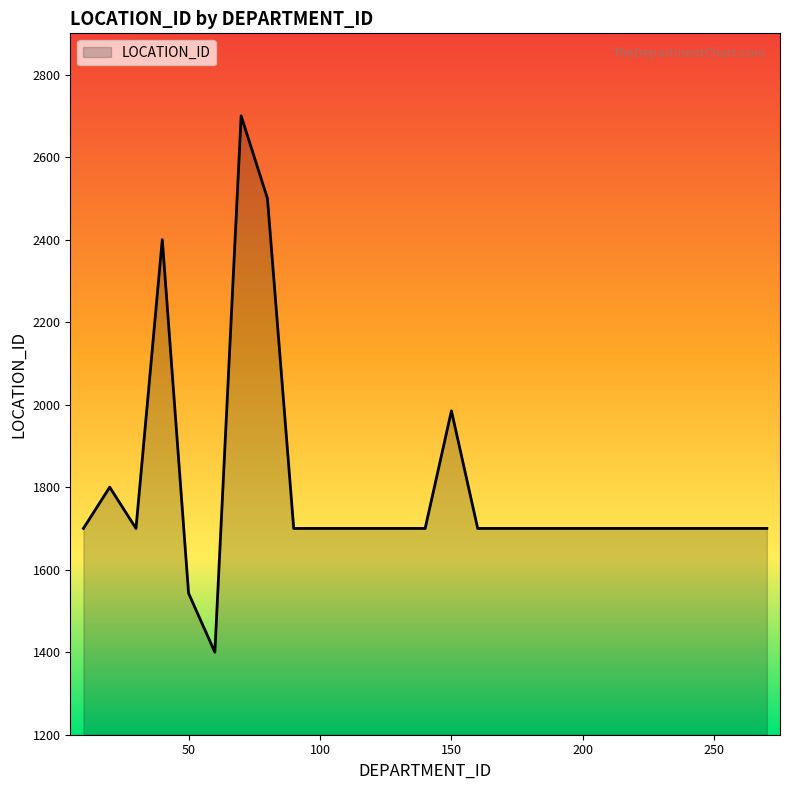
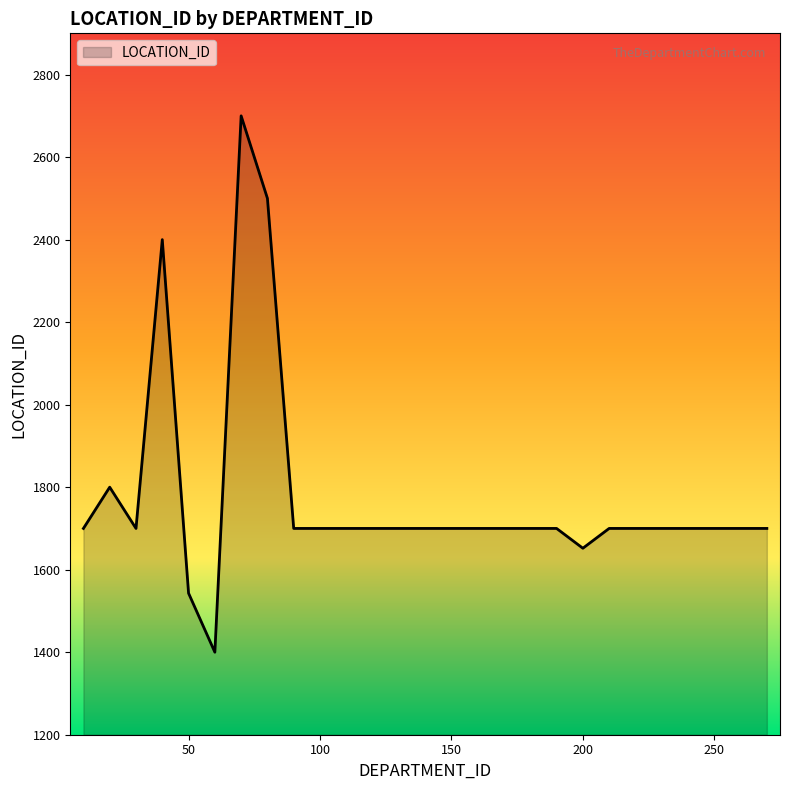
150: 1990 -> 1700
200: 1700 -> 1650
